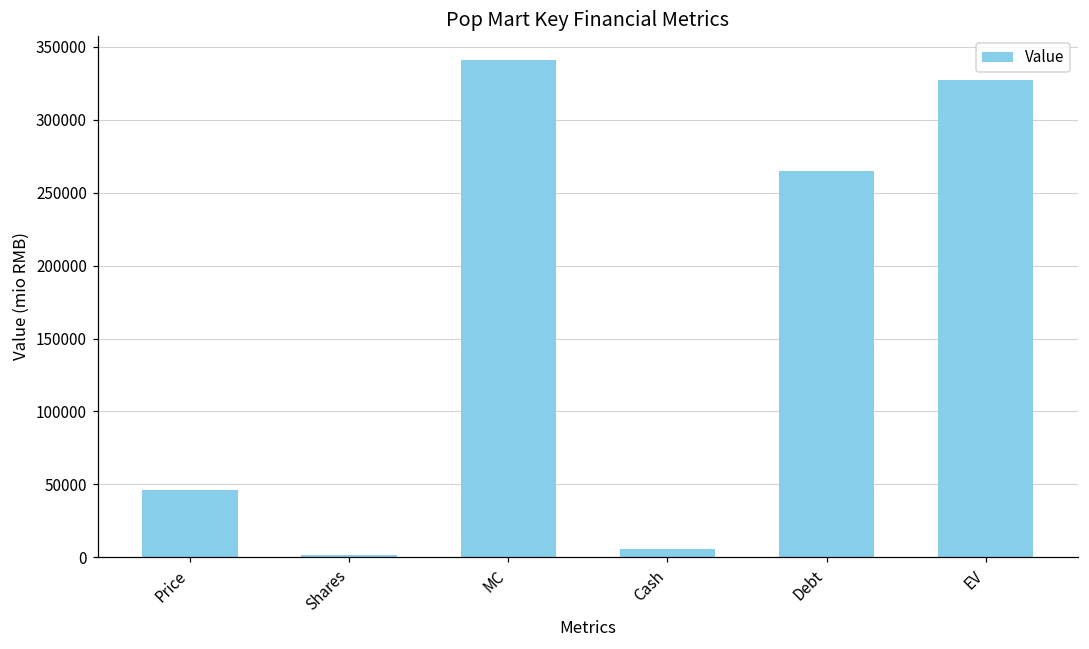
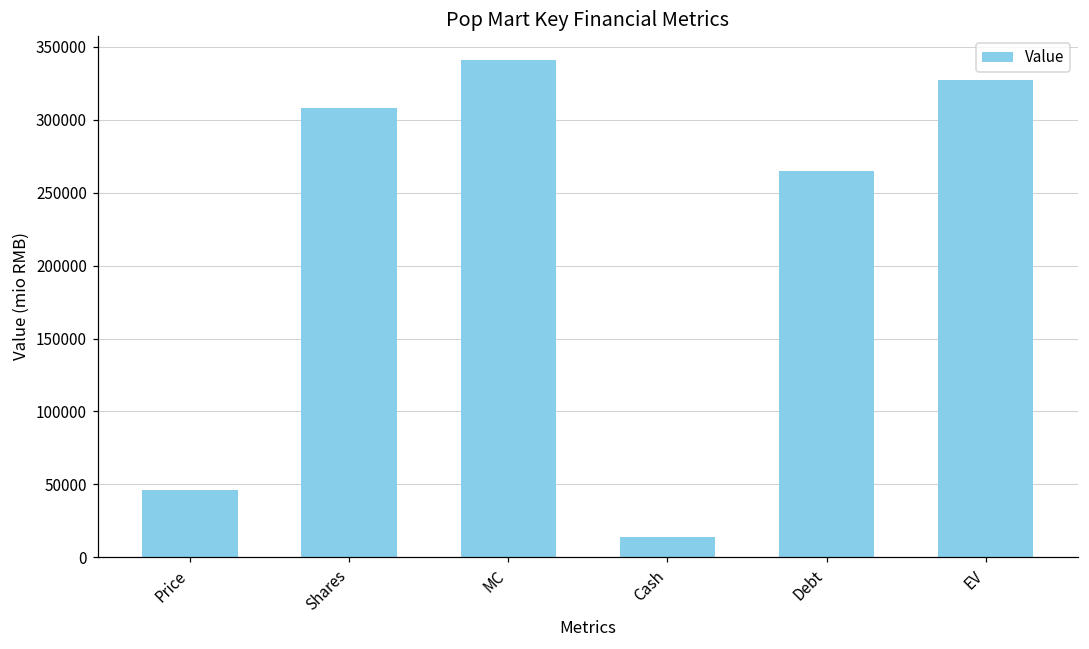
Shares: 1000 -> 308000
Cash: 6000 -> 14000
